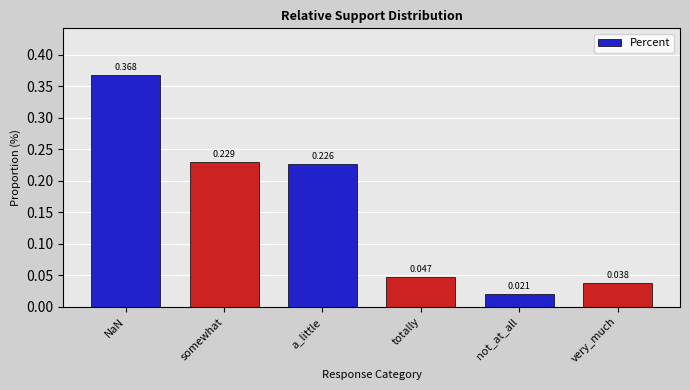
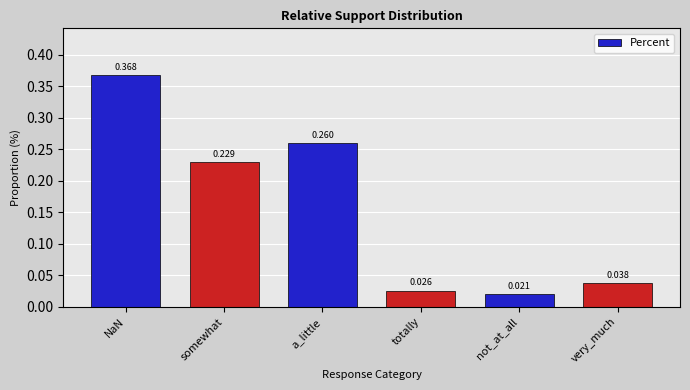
a_little: 0.226 -> 0.260
totally: 0.047 -> 0.026
